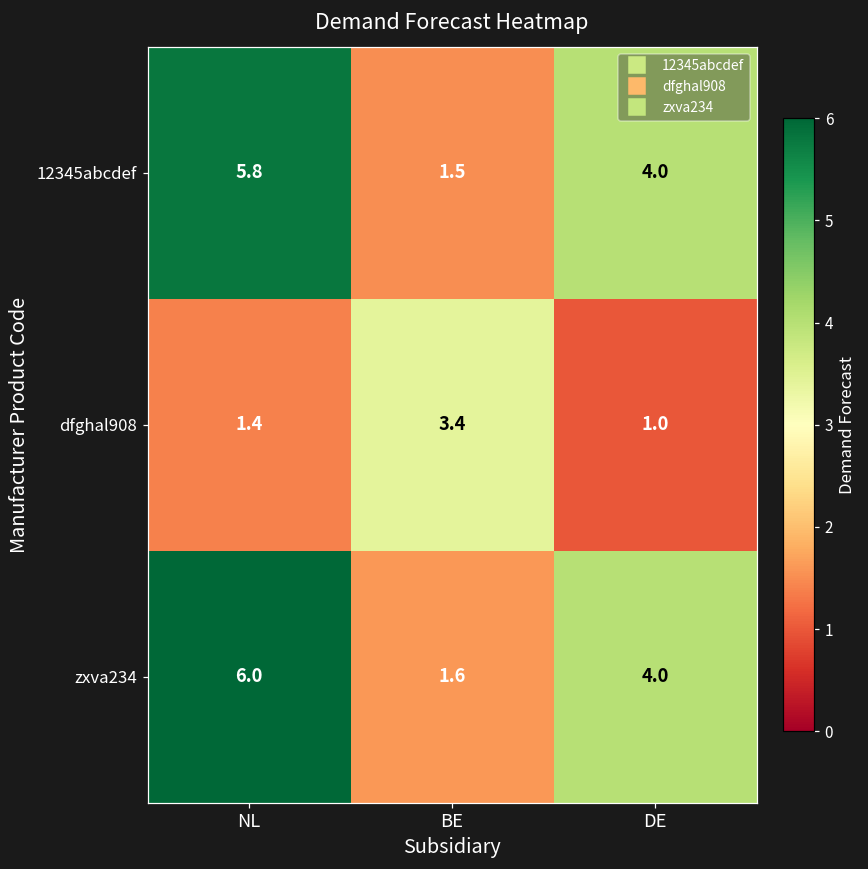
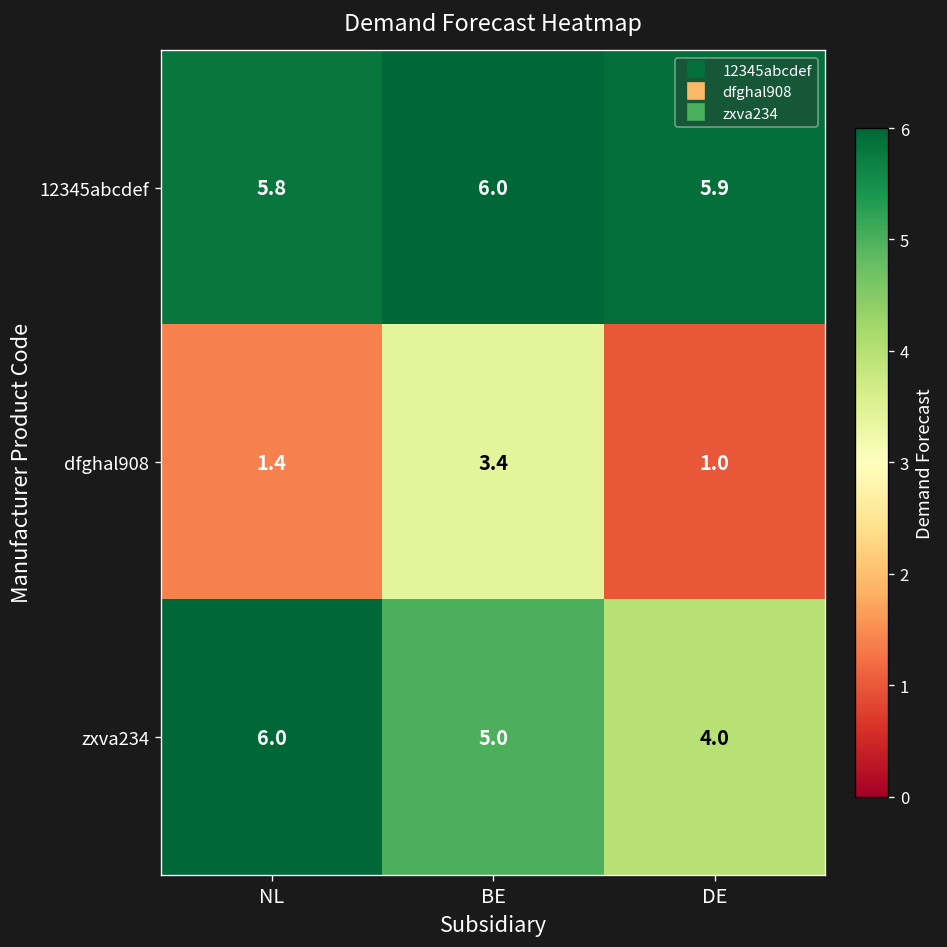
12345abcdef, BE: 1.5 -> 6.0
12345abcdef, DE: 4.0 -> 5.9
zxva234, BE: 1.6 -> 5.0
